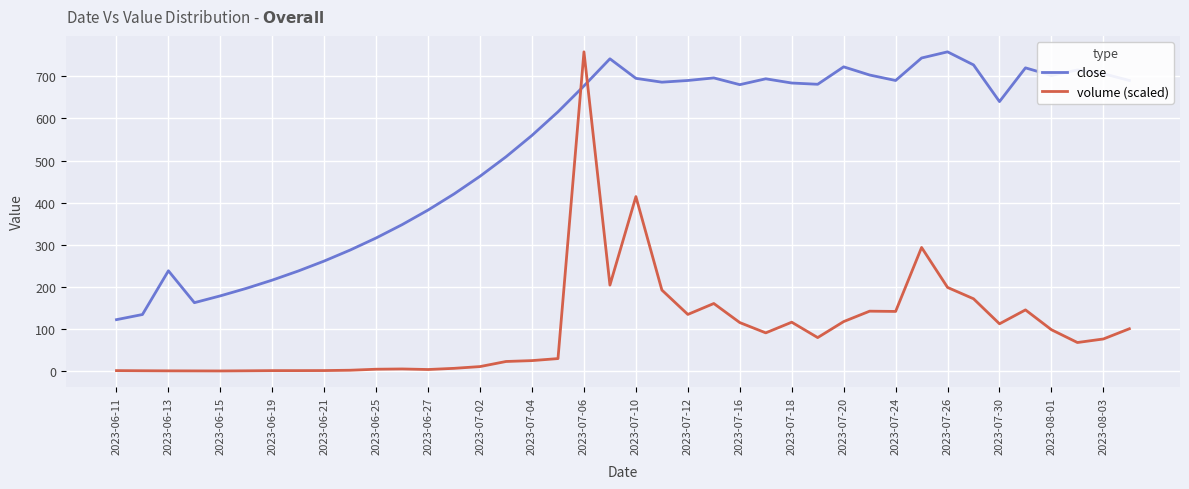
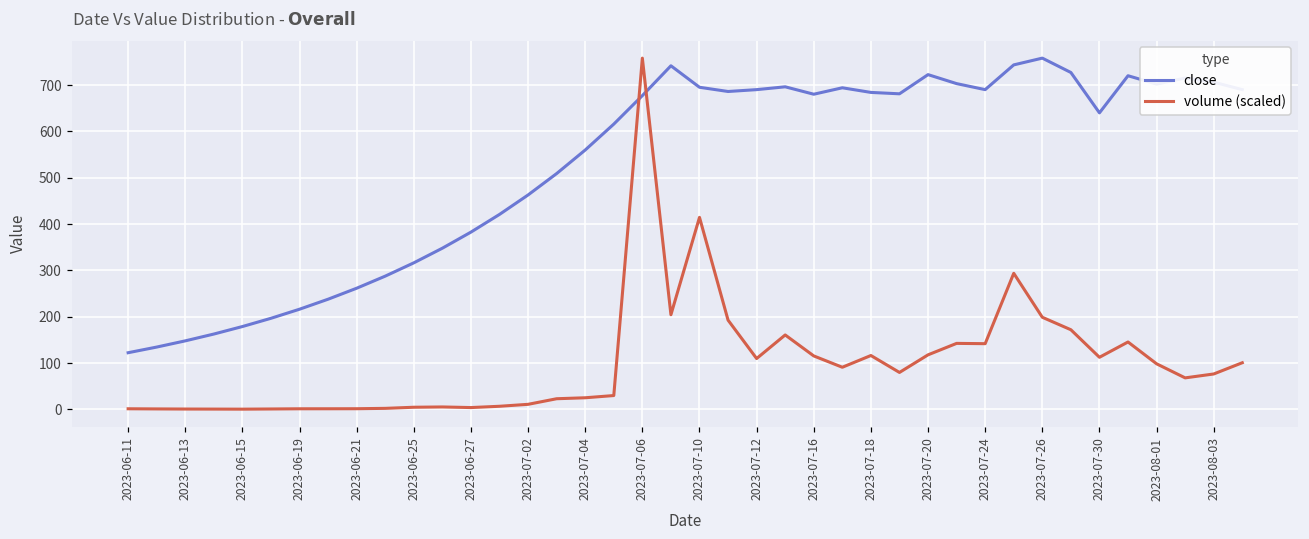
close, 2023-06-13: 240 -> 150
volume (scaled), 2023-07-12: 130 -> 110
